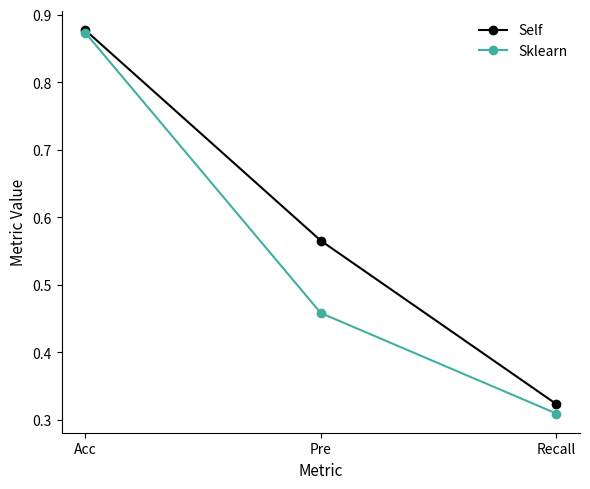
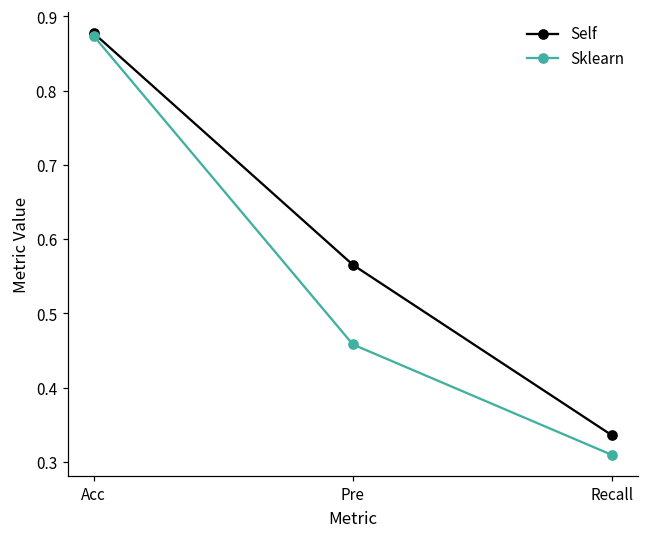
Self, Recall: 0.32 -> 0.34
